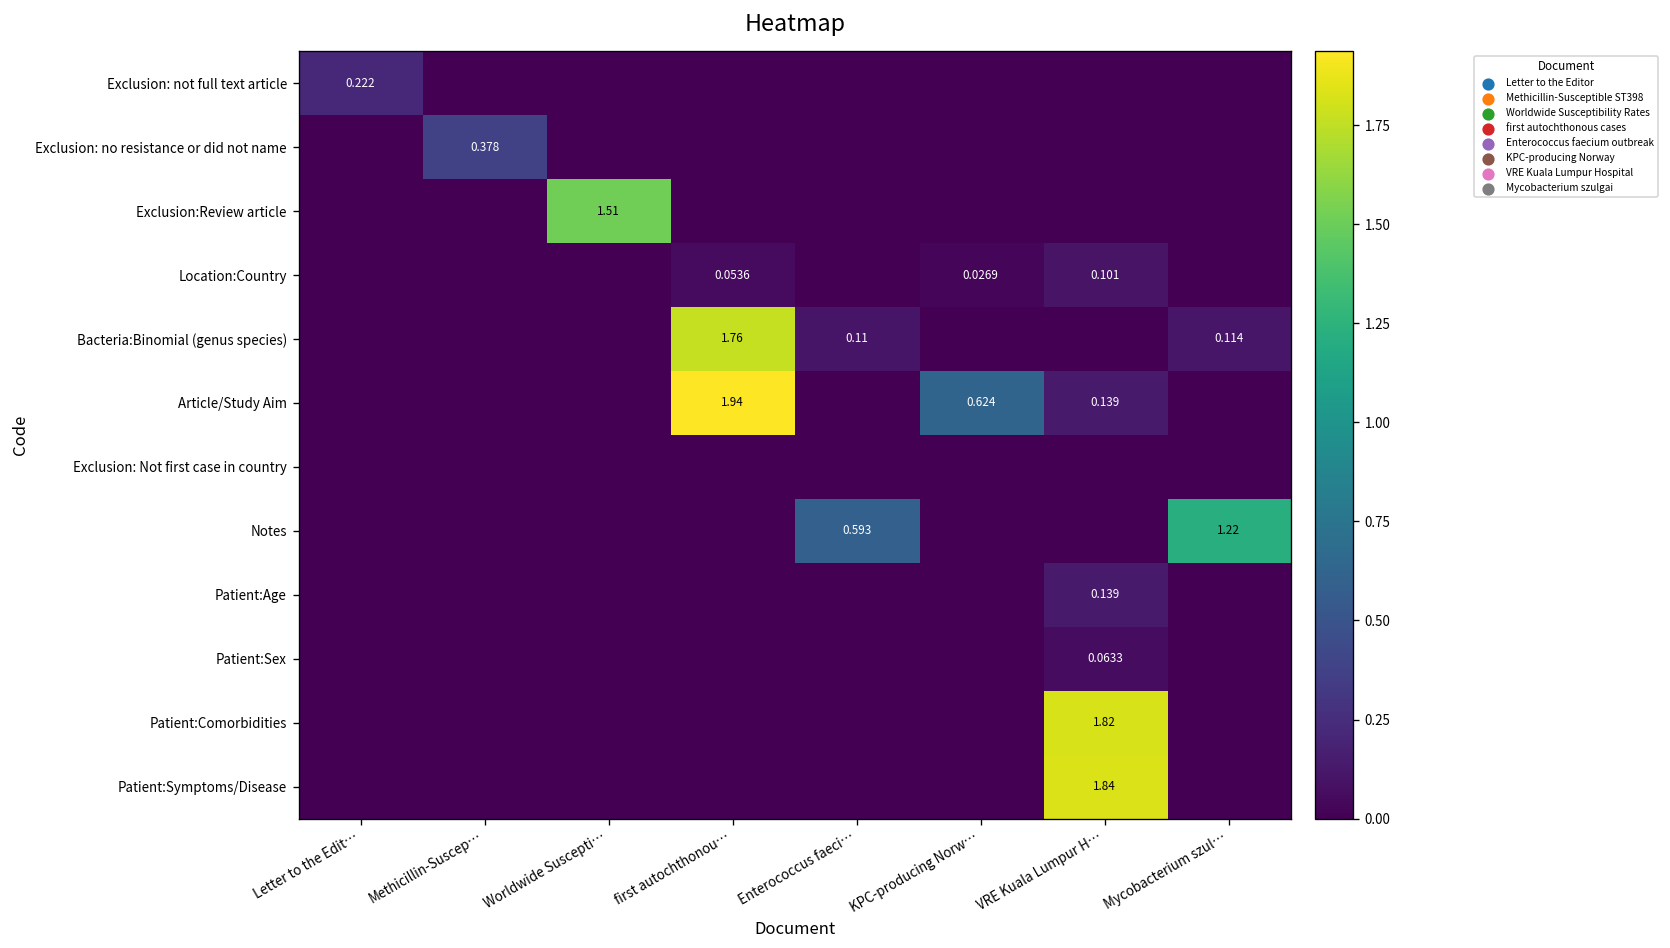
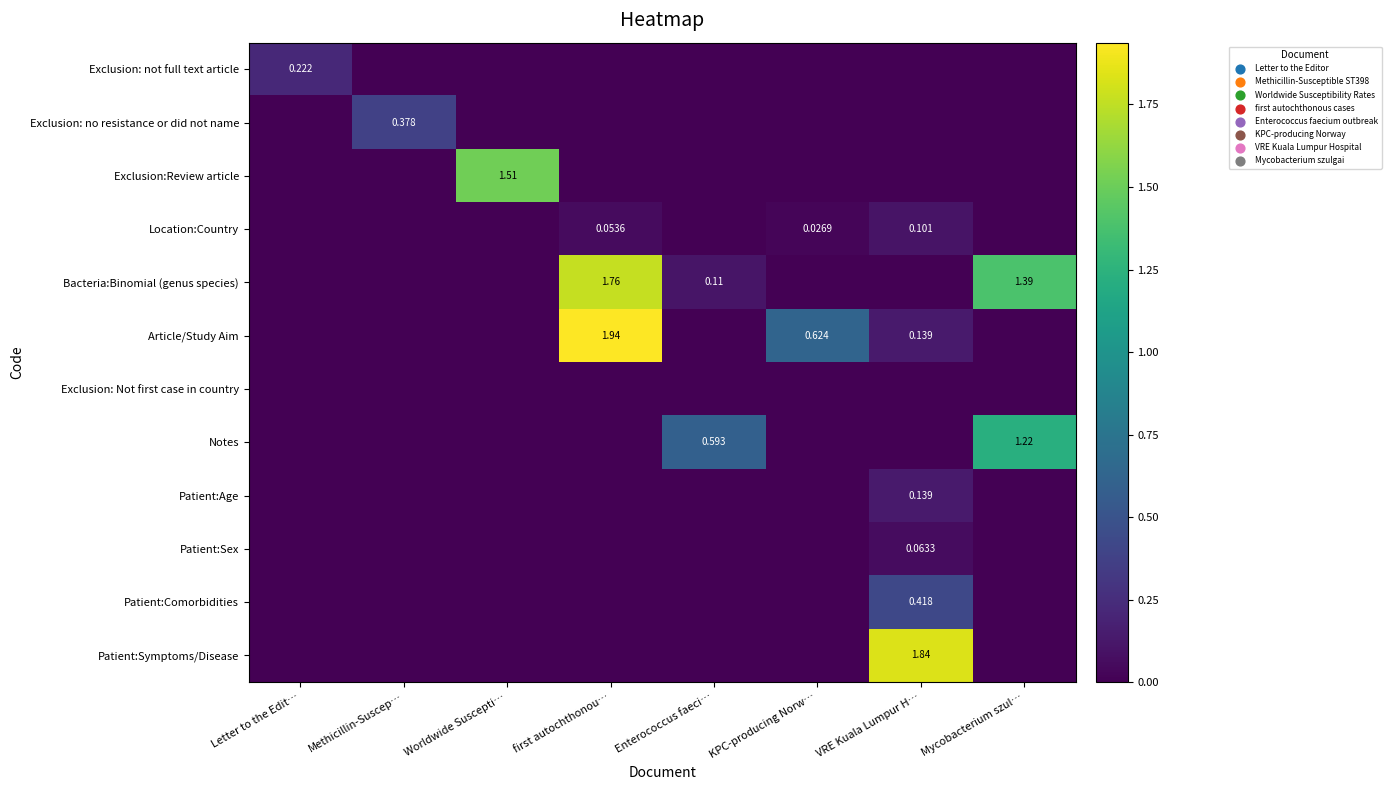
Bacteria:Binomial (genus species), Mycobacterium szul…: 0.114 -> 1.39
Patient:Comorbidities, VRE Kuala Lumpur H…: 1.82 -> 0.418
